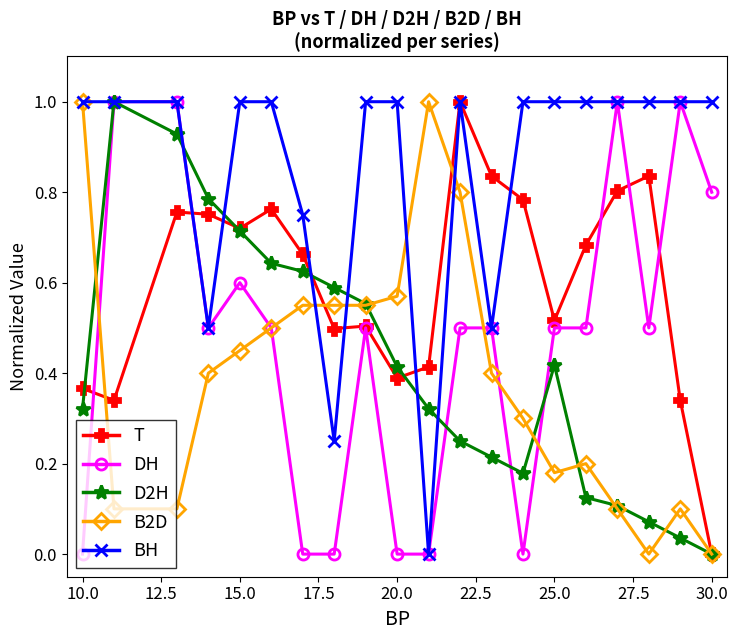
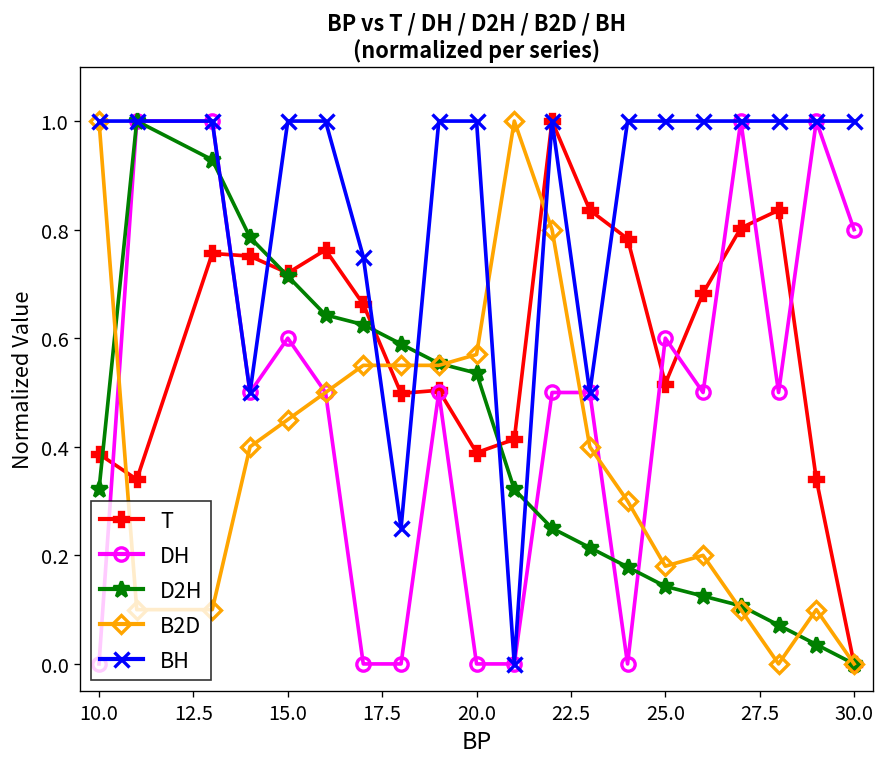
T, 10.0: 0.37 -> 0.39
D2H, 20.0: 0.41 -> 0.54
DH, 25.0: 0.50 -> 0.60
D2H, 25.0: 0.42 -> 0.14
